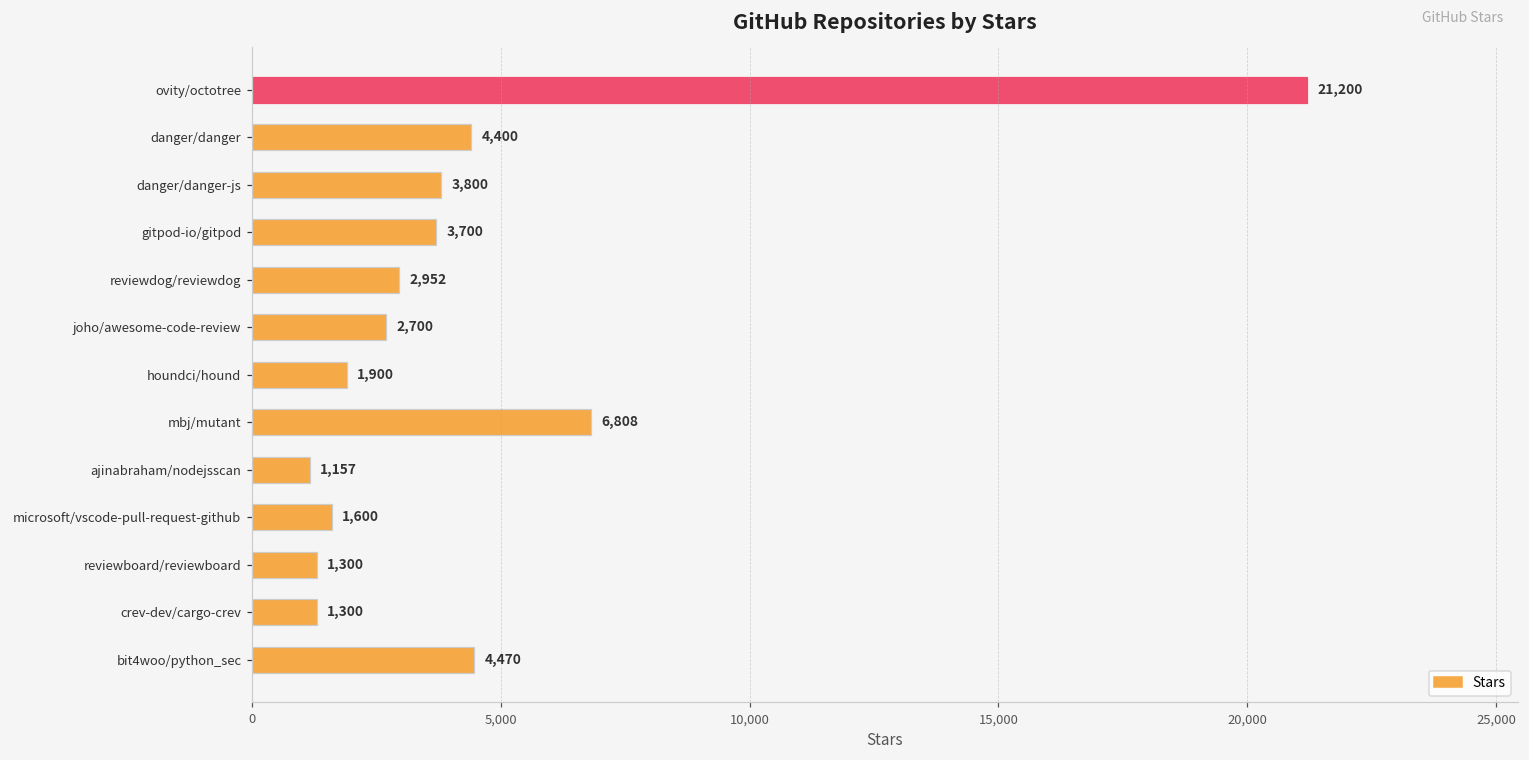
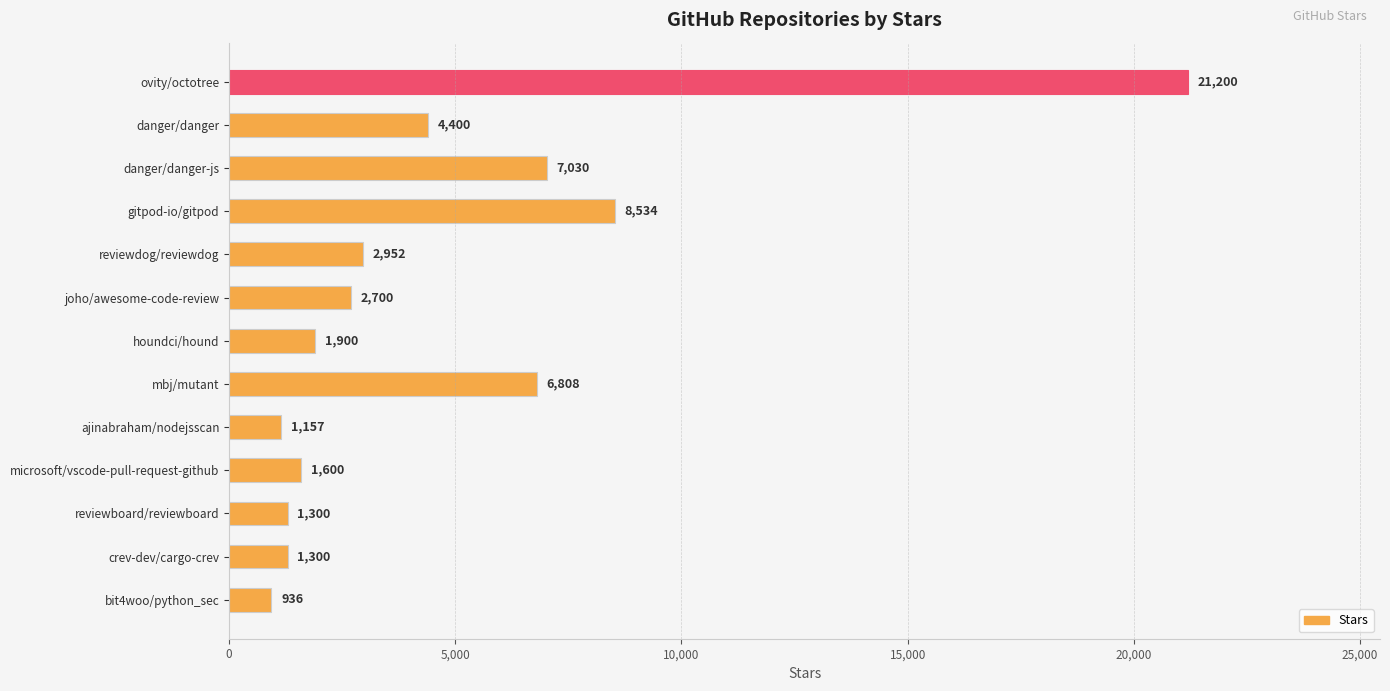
danger/danger-js: 3,800 -> 7,030
gitpod-io/gitpod: 3,700 -> 8,534
bit4woo/python_sec: 4,470 -> 936
